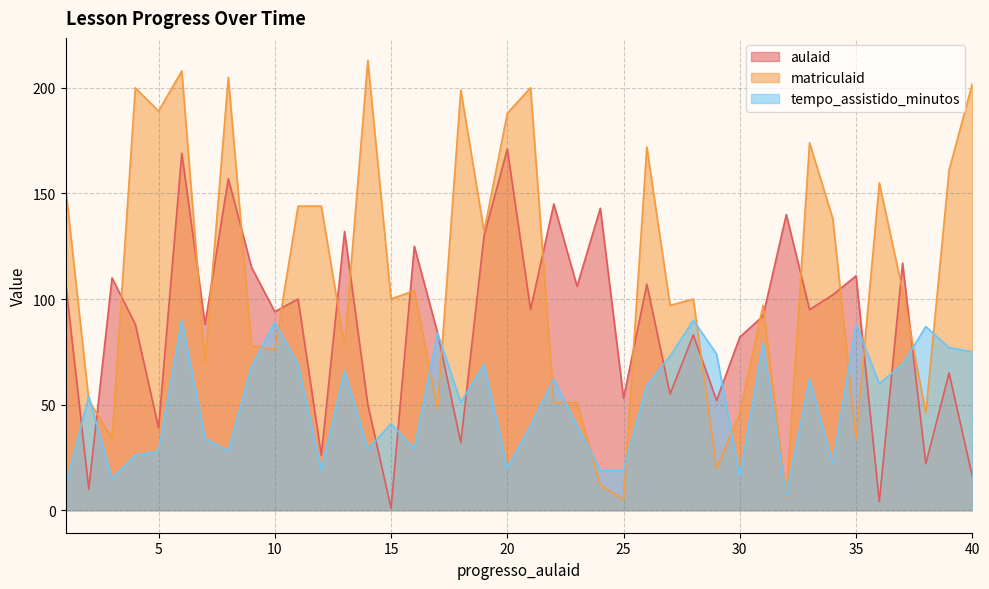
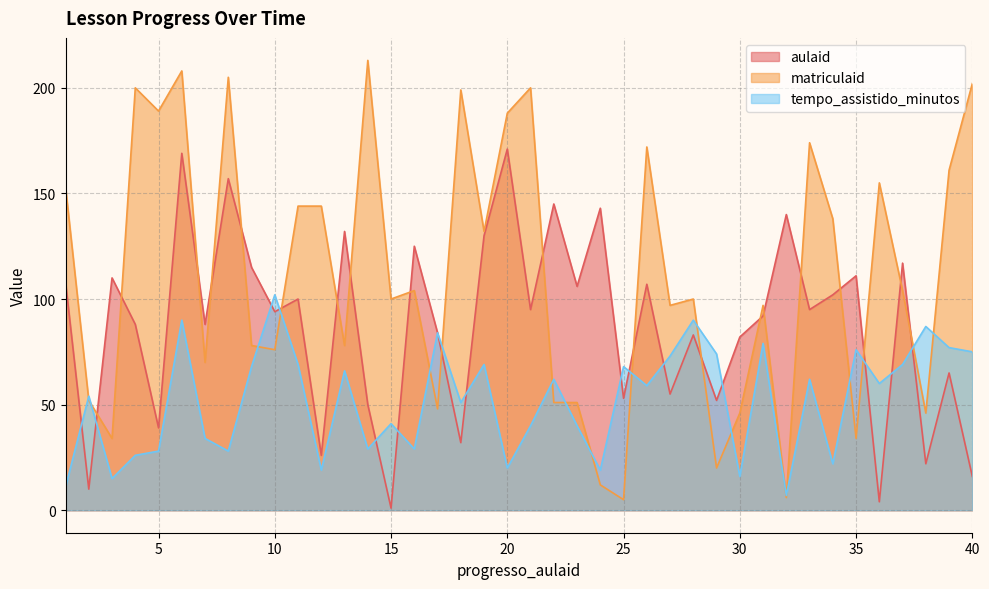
tempo_assistido_minutos, 10: 89 -> 102
tempo_assistido_minutos, 25: 19 -> 68
tempo_assistido_minutos, 35: 88 -> 76
